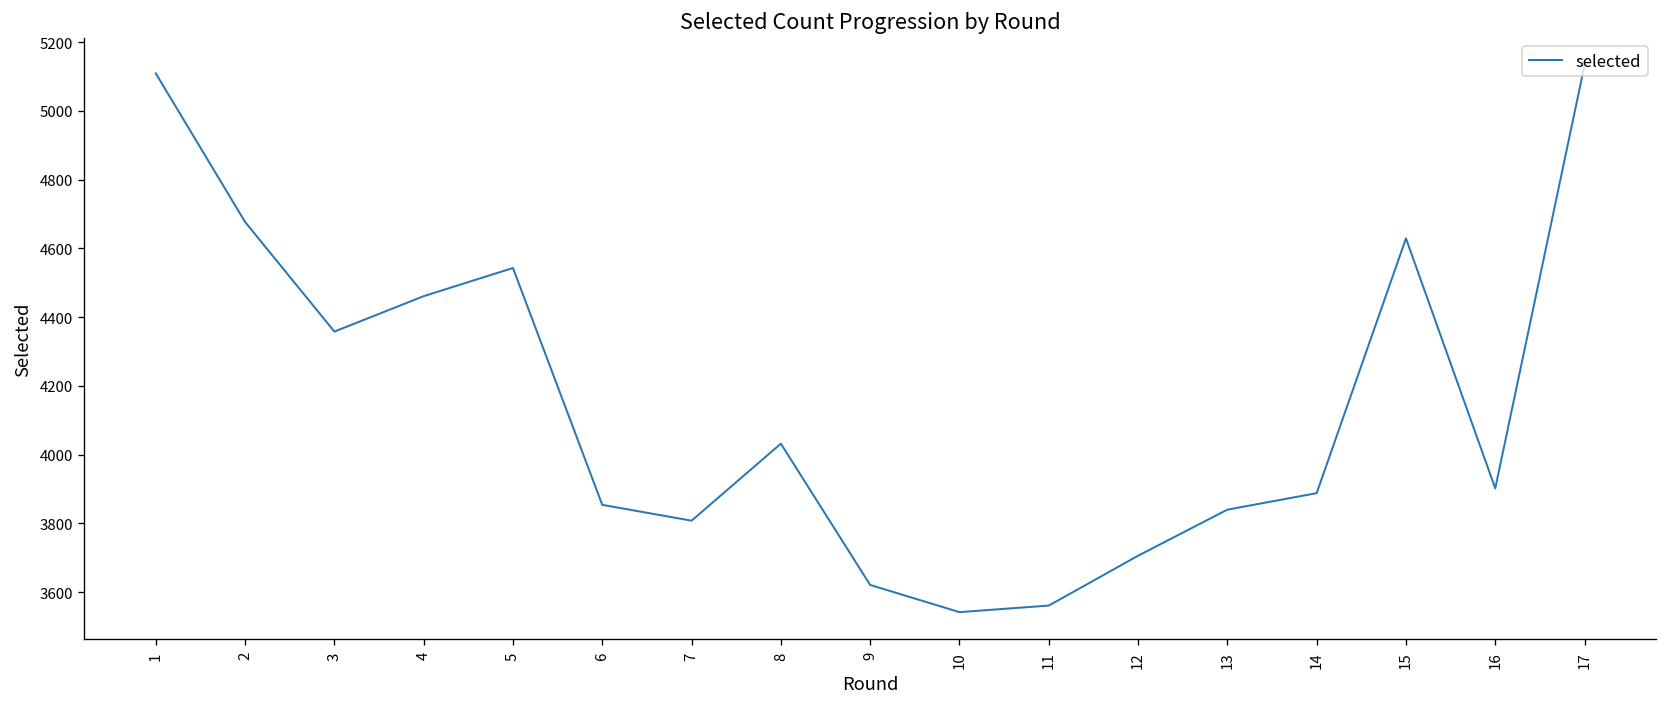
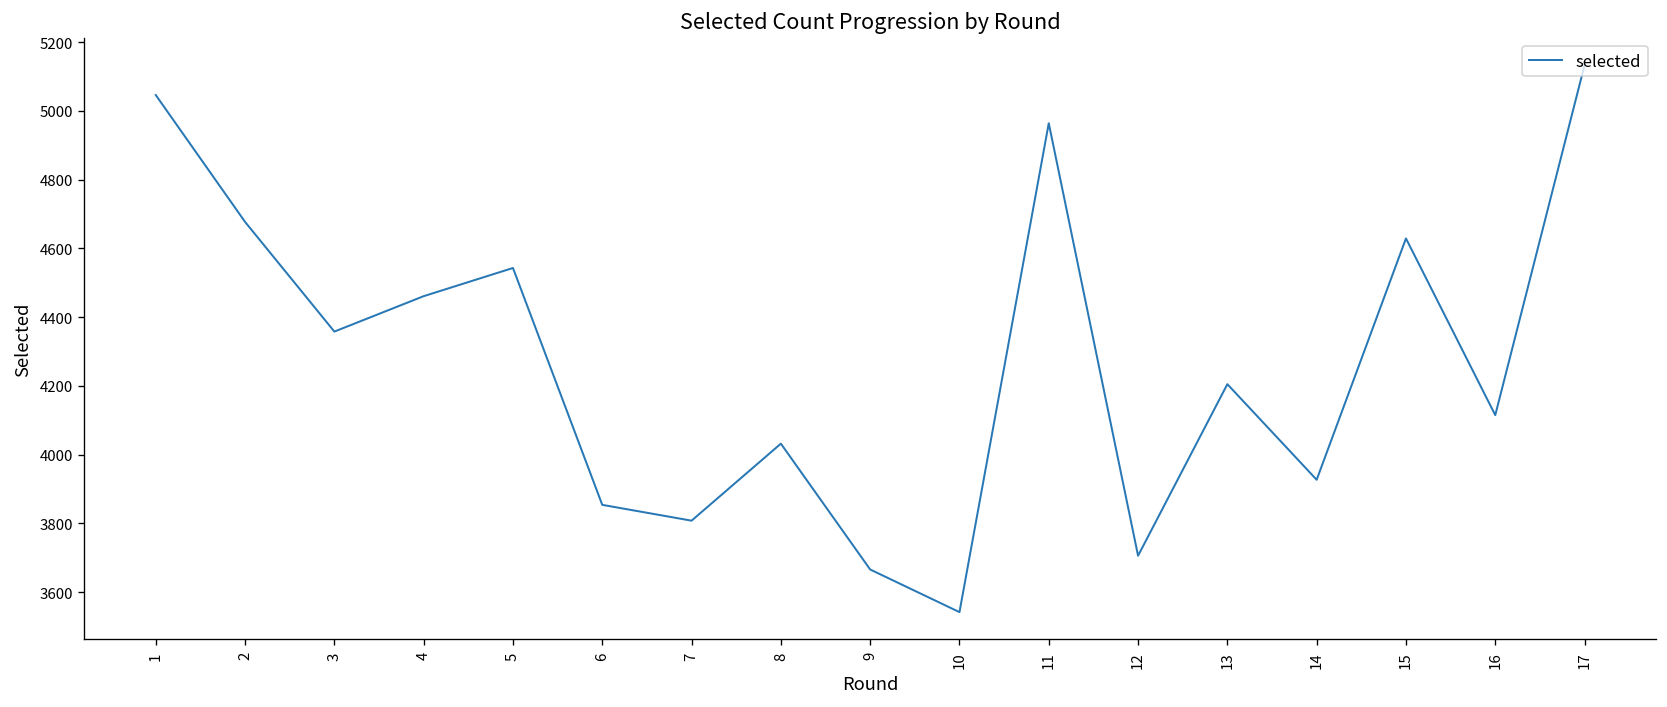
1: 5110 -> 5050
9: 3620 -> 3670
11: 3560 -> 4960
13: 3840 -> 4210
14: 3890 -> 3930
16: 3900 -> 4120
